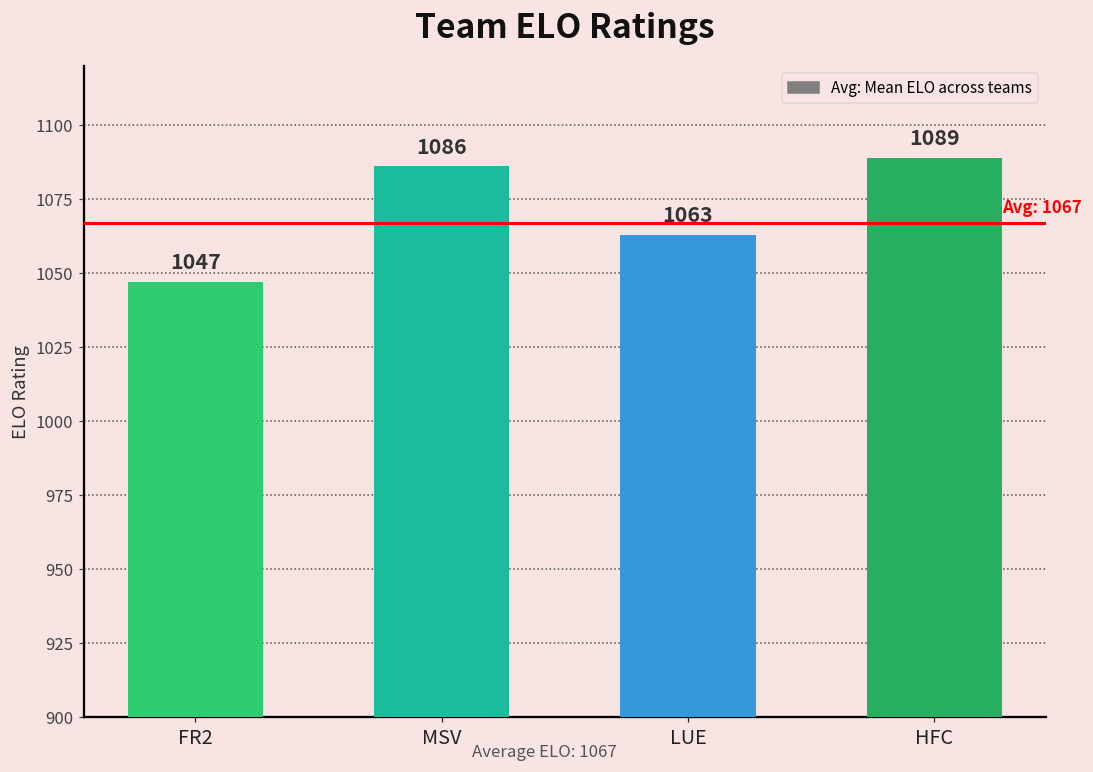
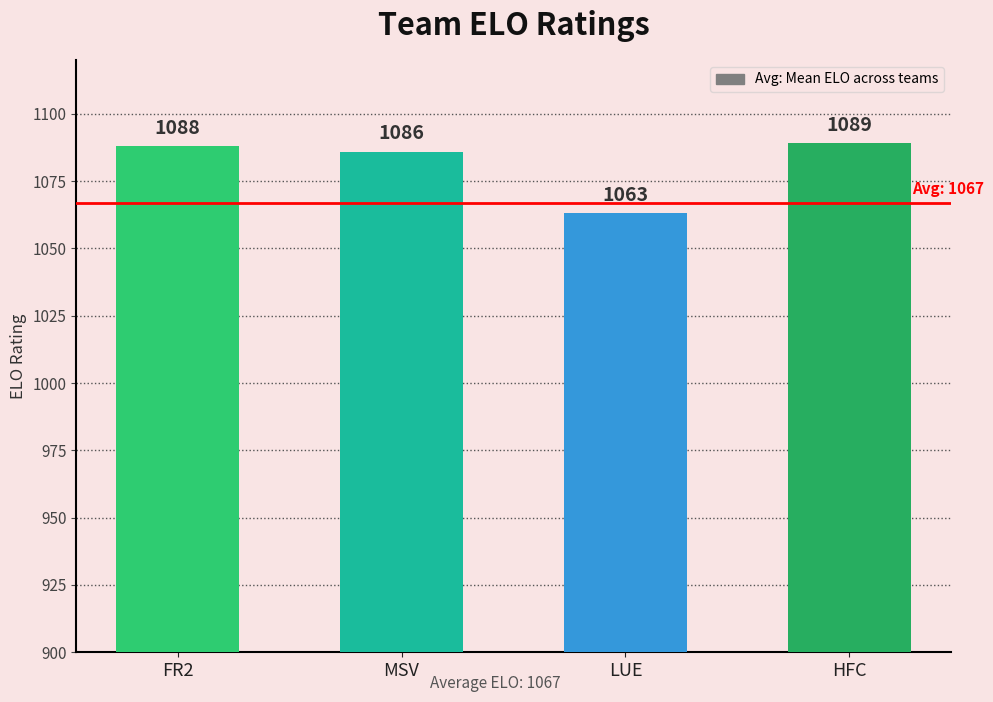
FR2: 1047 -> 1088
